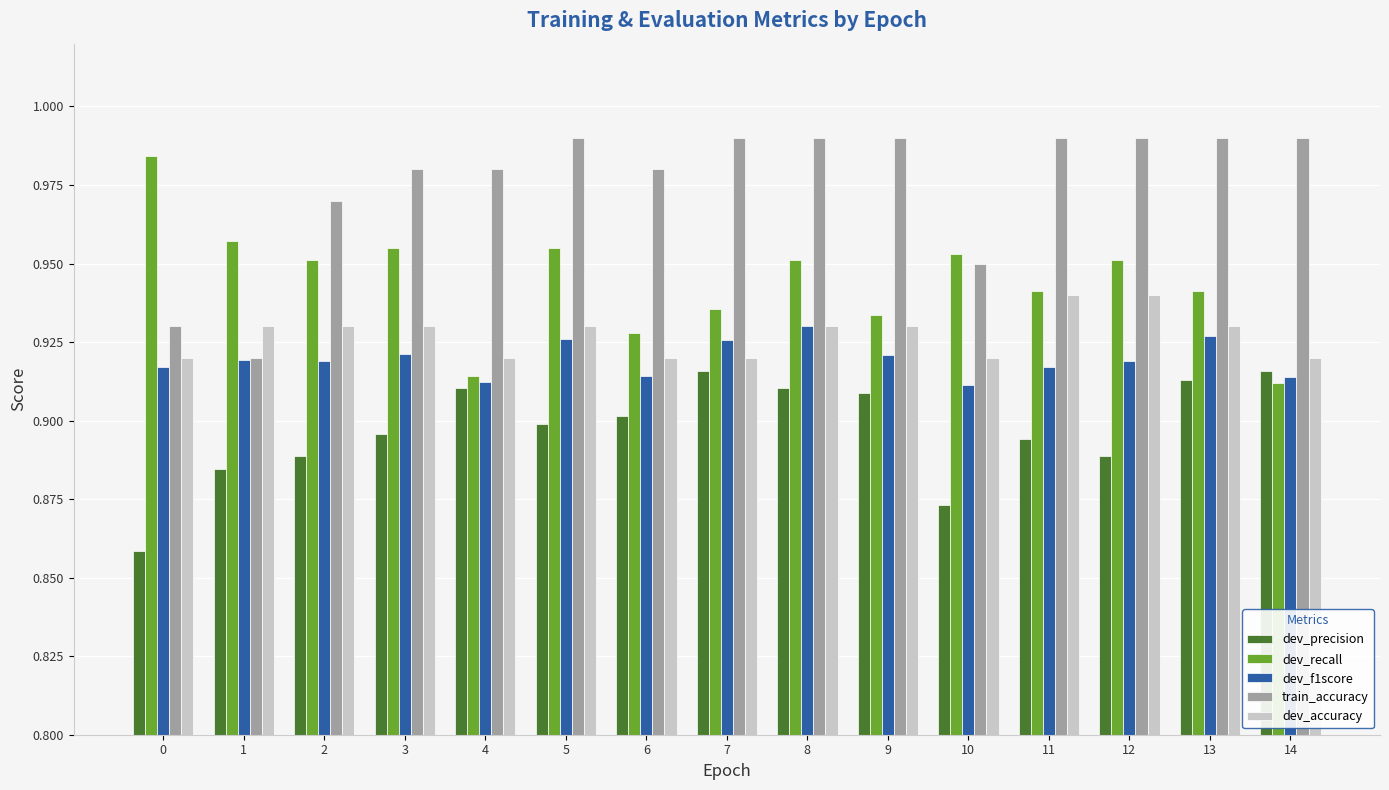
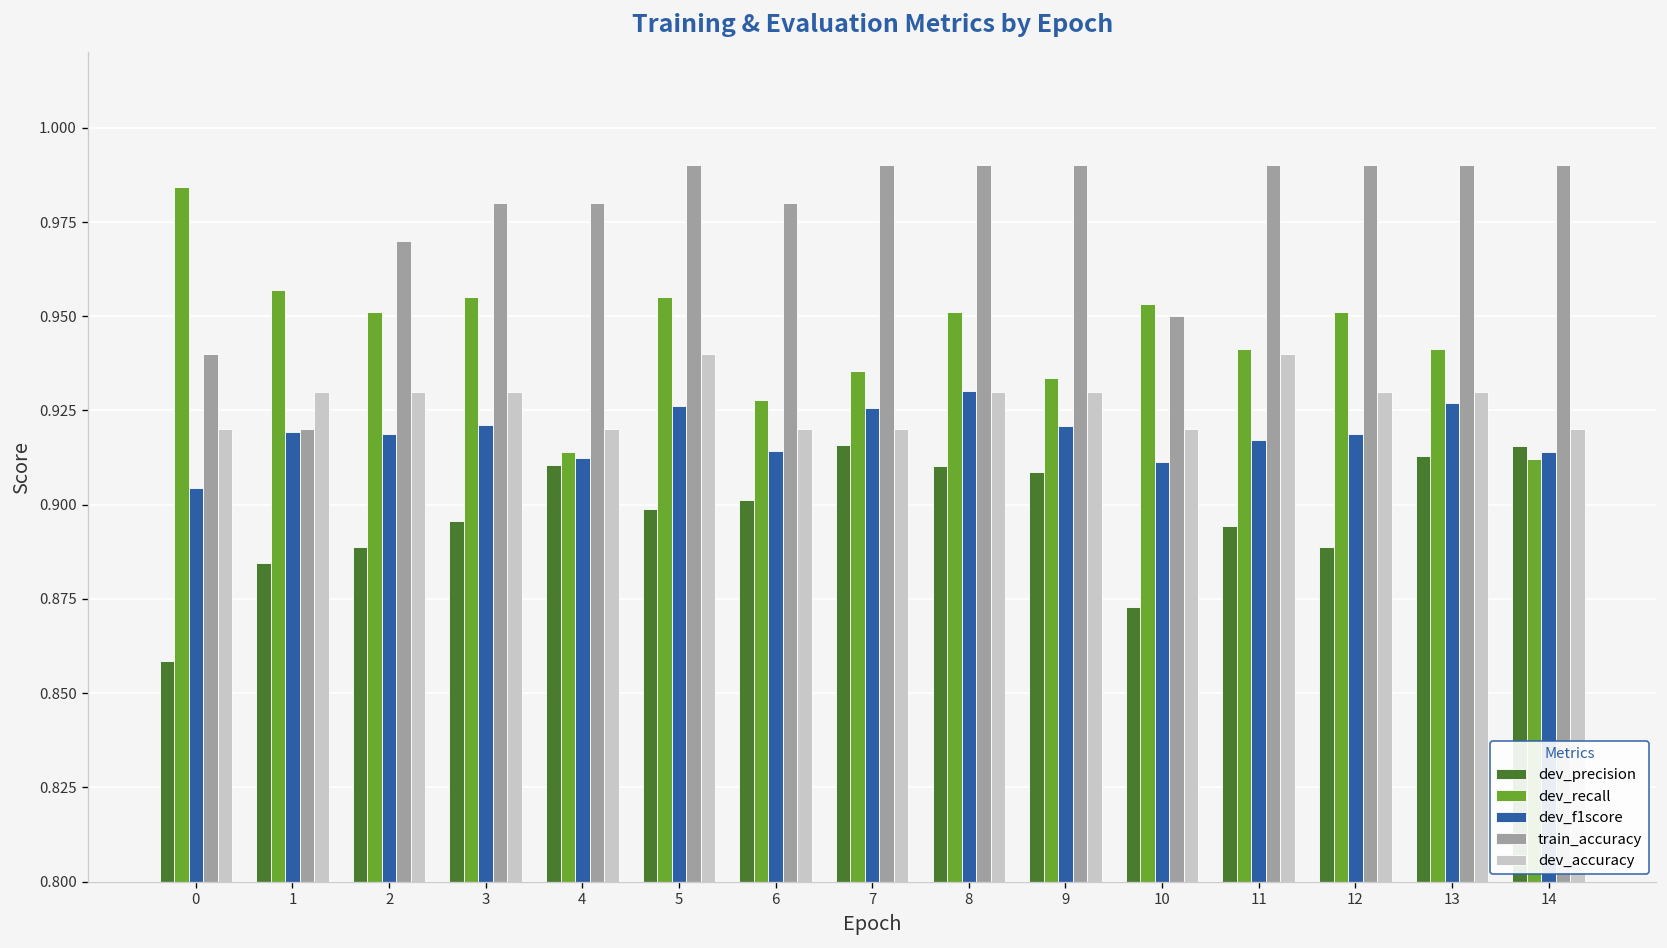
dev_f1score, 0: 0.917 -> 0.904
train_accuracy, 0: 0.93 -> 0.94
dev_accuracy, 5: 0.93 -> 0.94
dev_accuracy, 12: 0.94 -> 0.93
